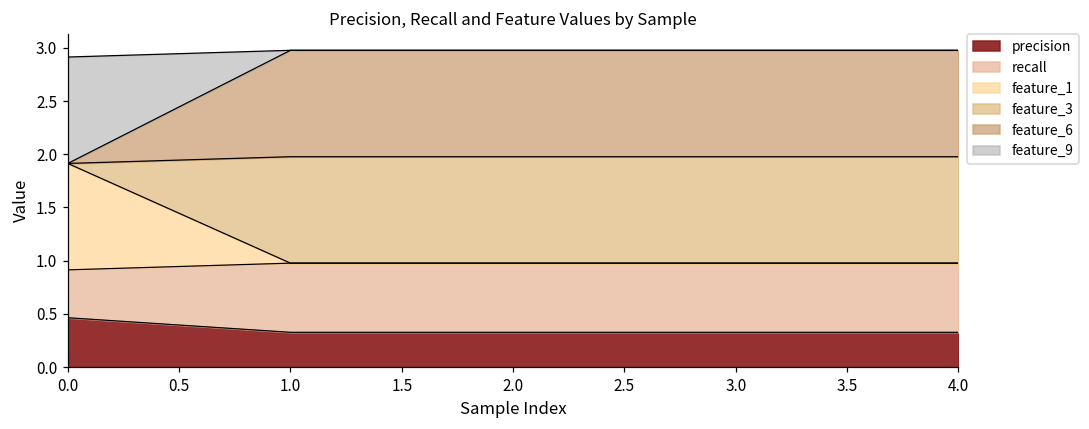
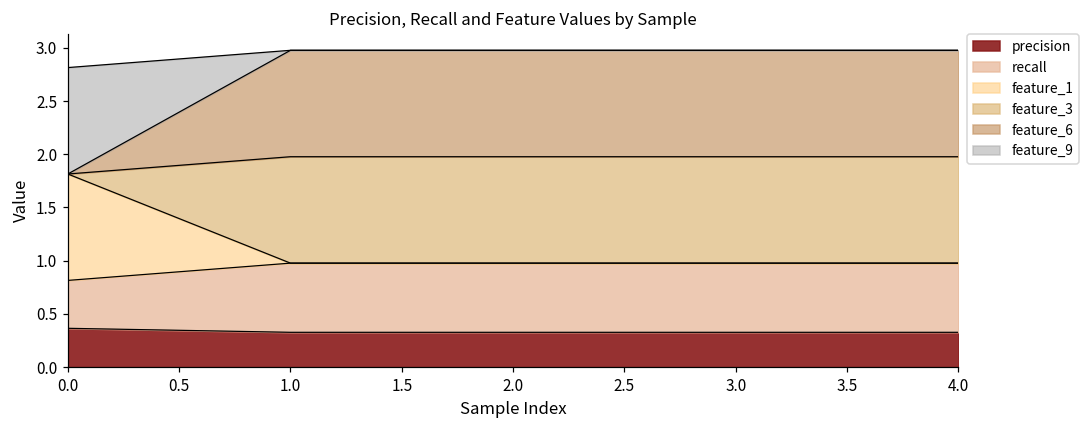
precision, 0.0: 0.5 -> 0.4
